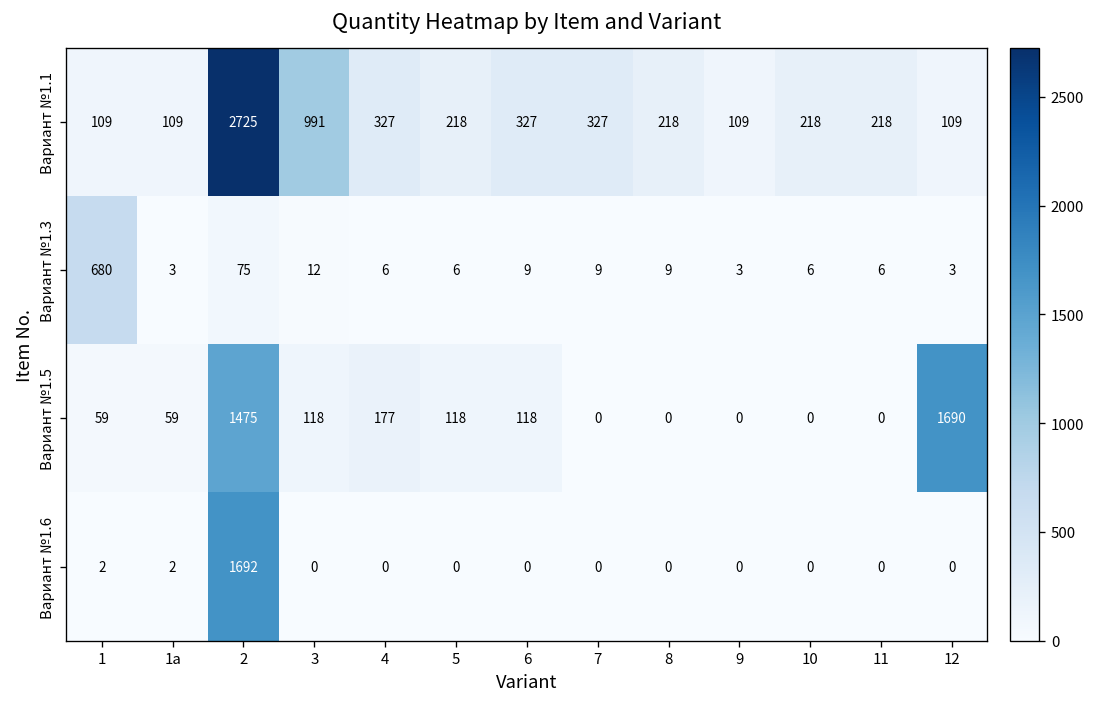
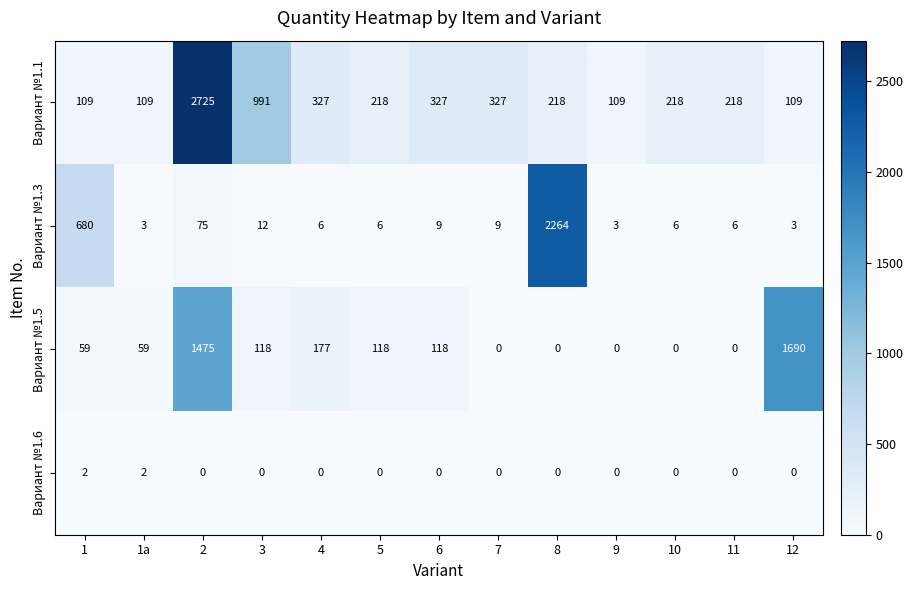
Вариант №1.3, 8: 9 -> 2264
Вариант №1.6, 2: 1692 -> 0
